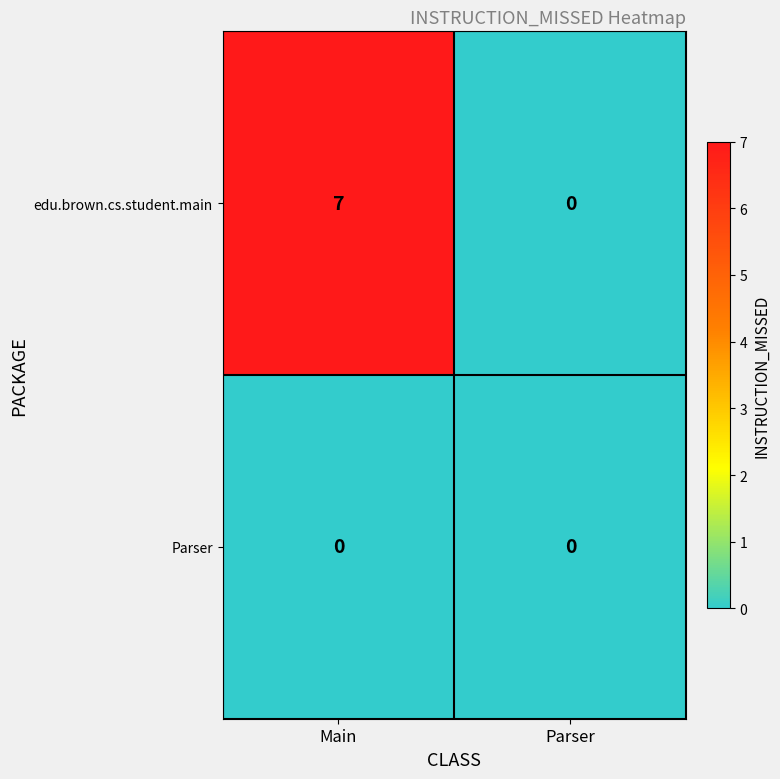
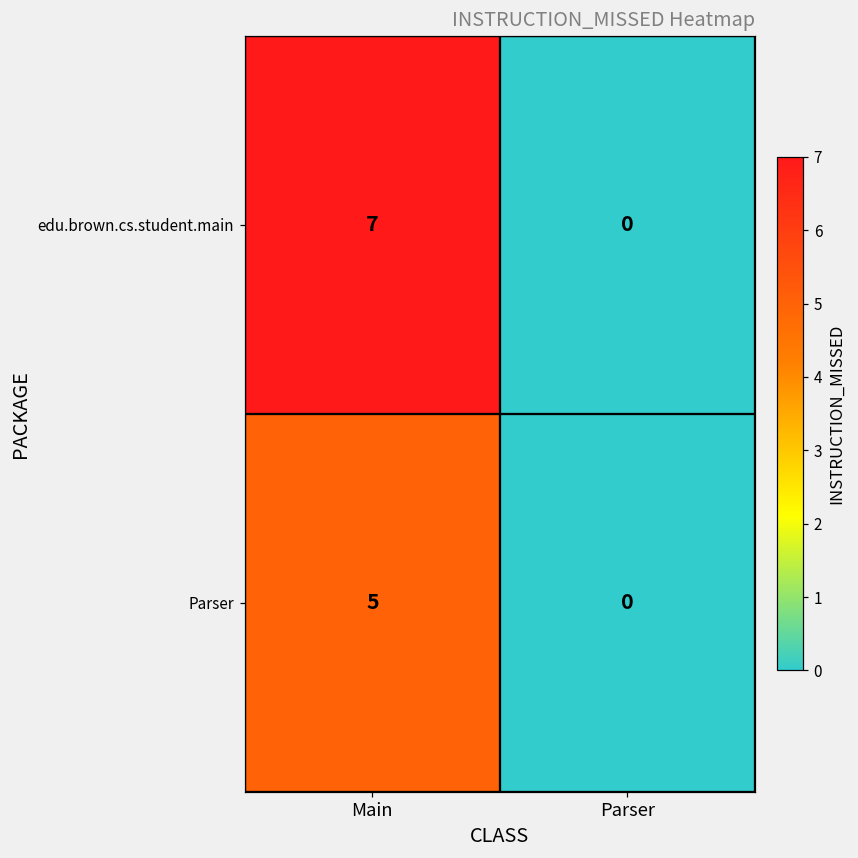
Parser, Main: 0 -> 5
